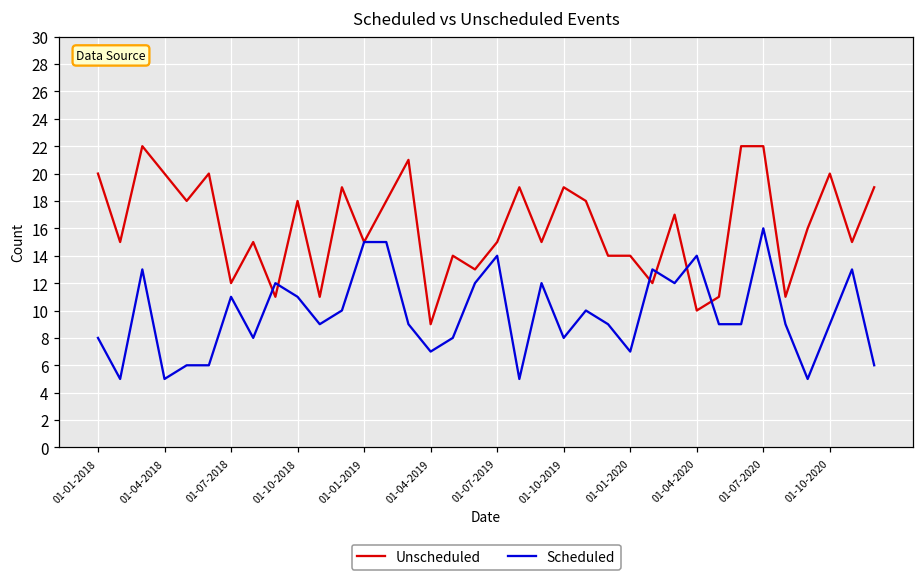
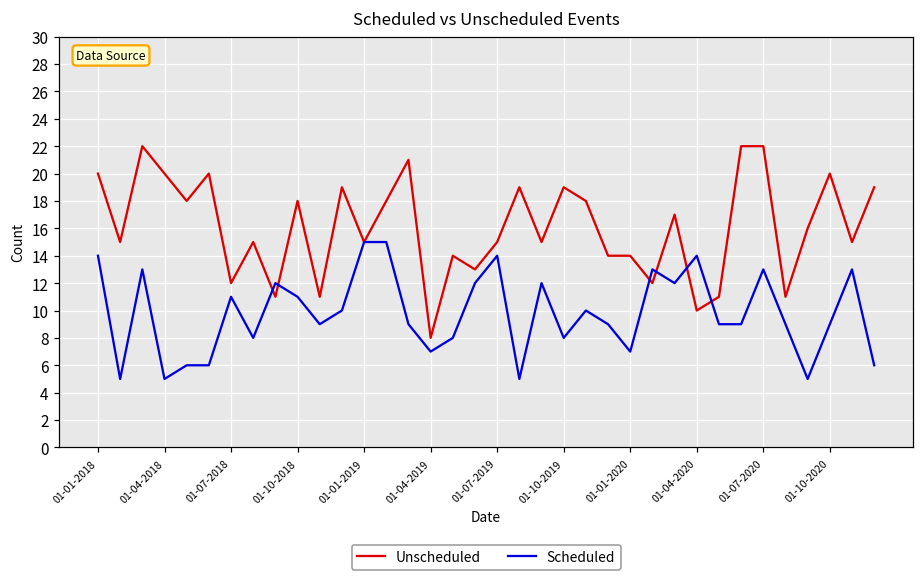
Scheduled, 01-01-2018: 8 -> 14
Unscheduled, 01-04-2019: 9 -> 8
Scheduled, 01-07-2020: 16 -> 13
